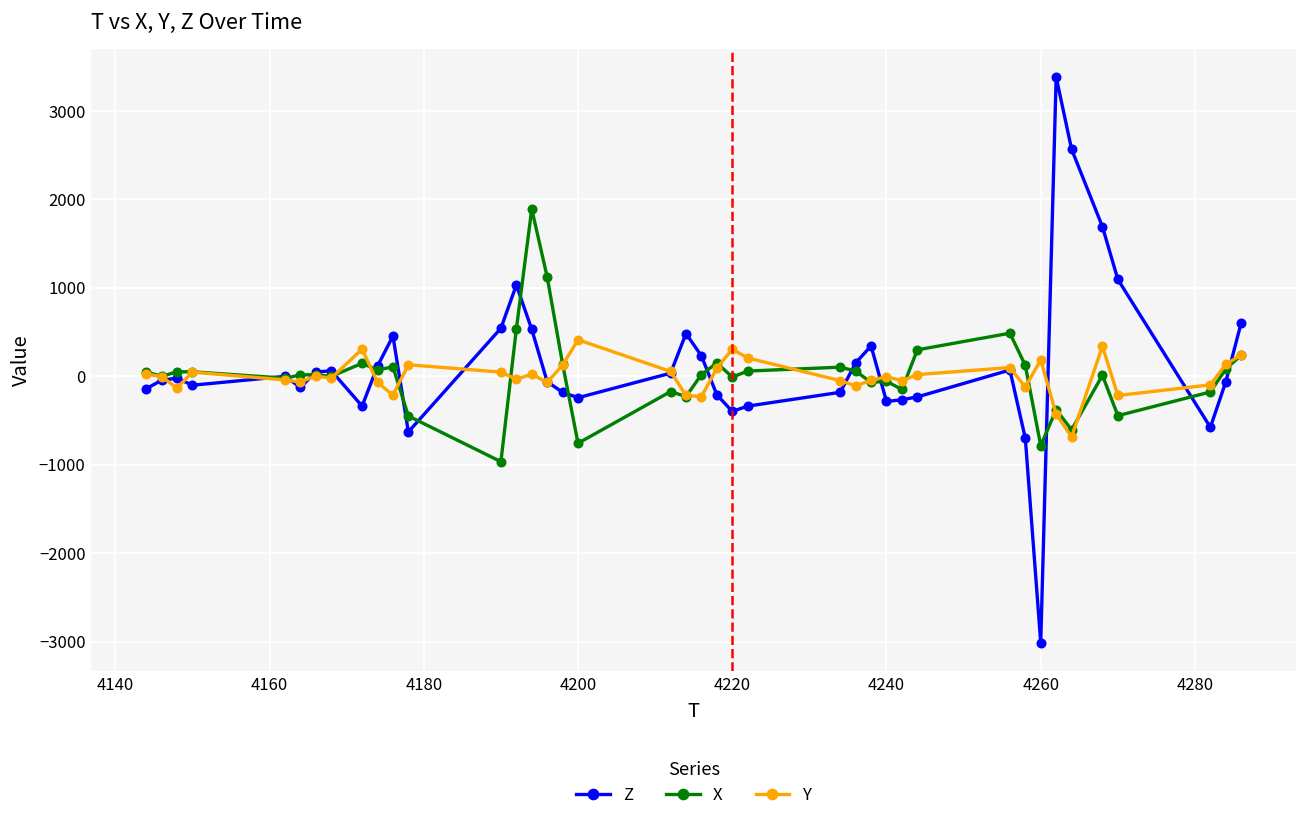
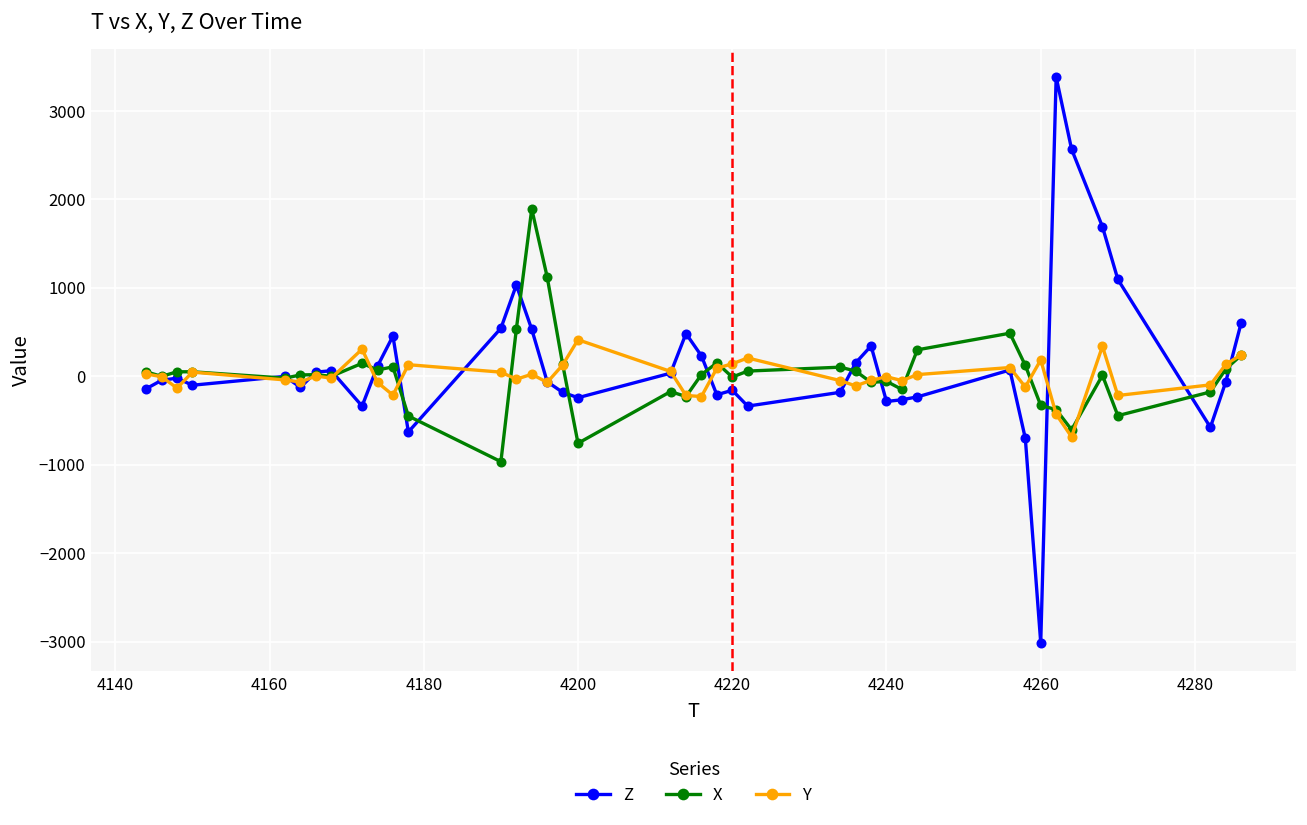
Z, 4220: -400 -> -200
Y, 4220: 300 -> 100
X, 4260: -800 -> -300
